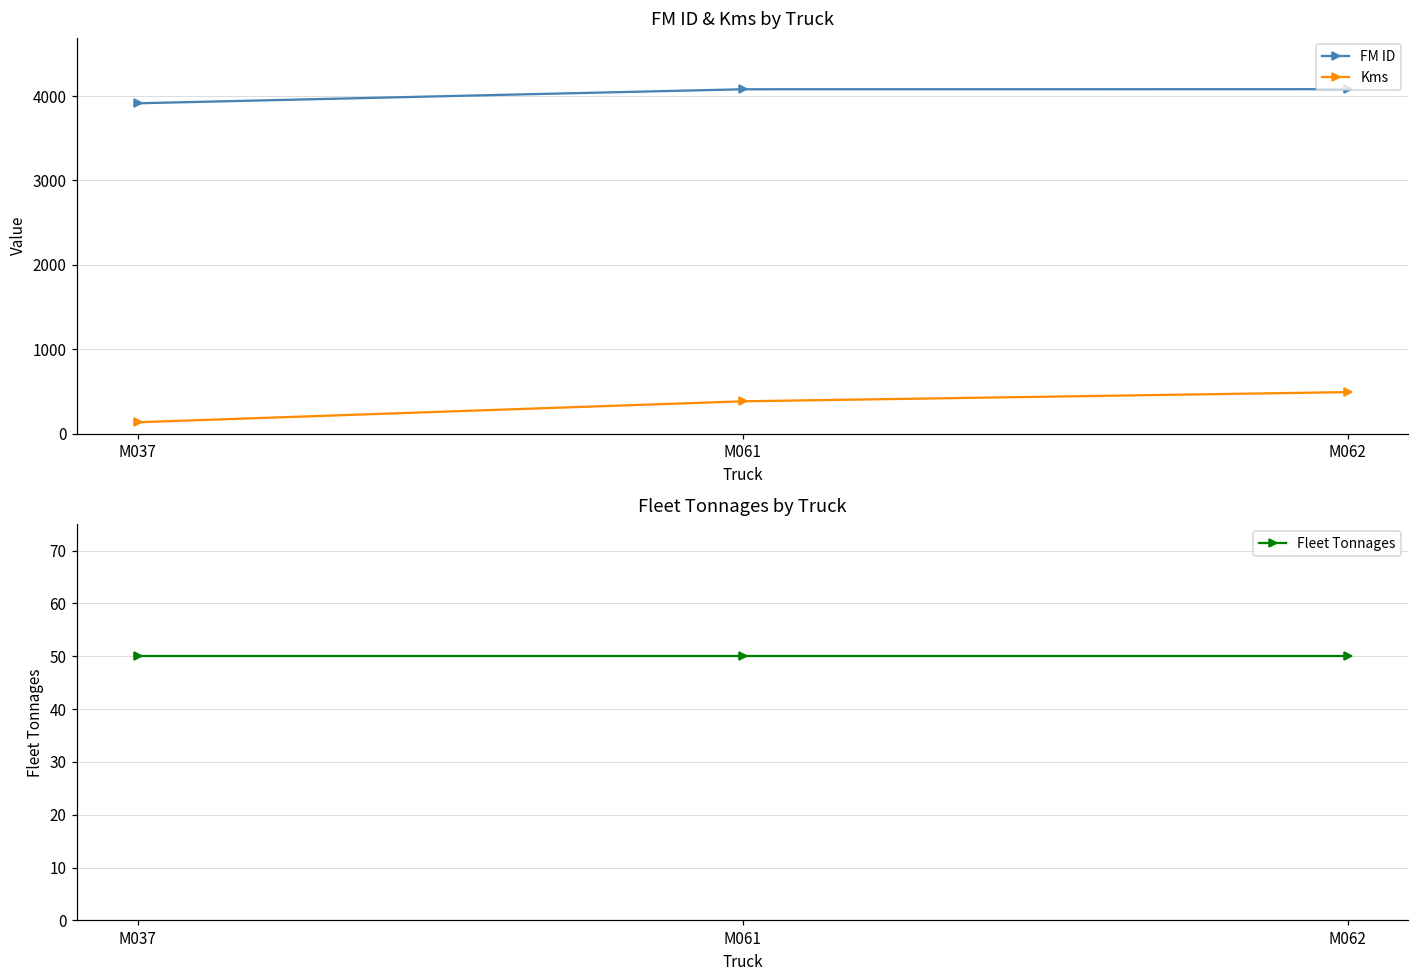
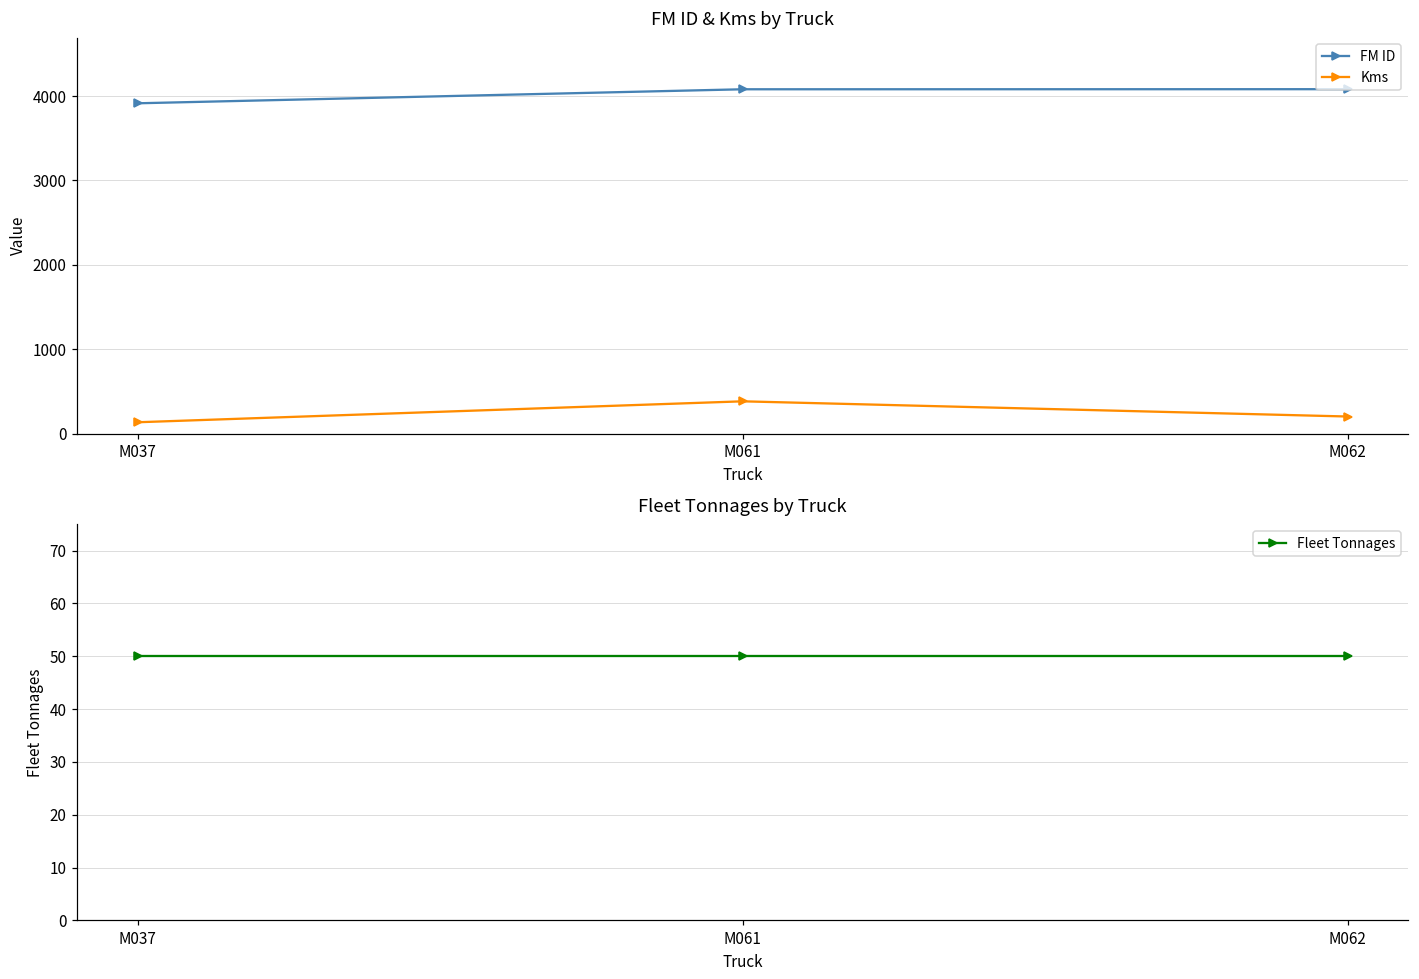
FM ID & Kms by Truck, Kms, M062: 500 -> 200
